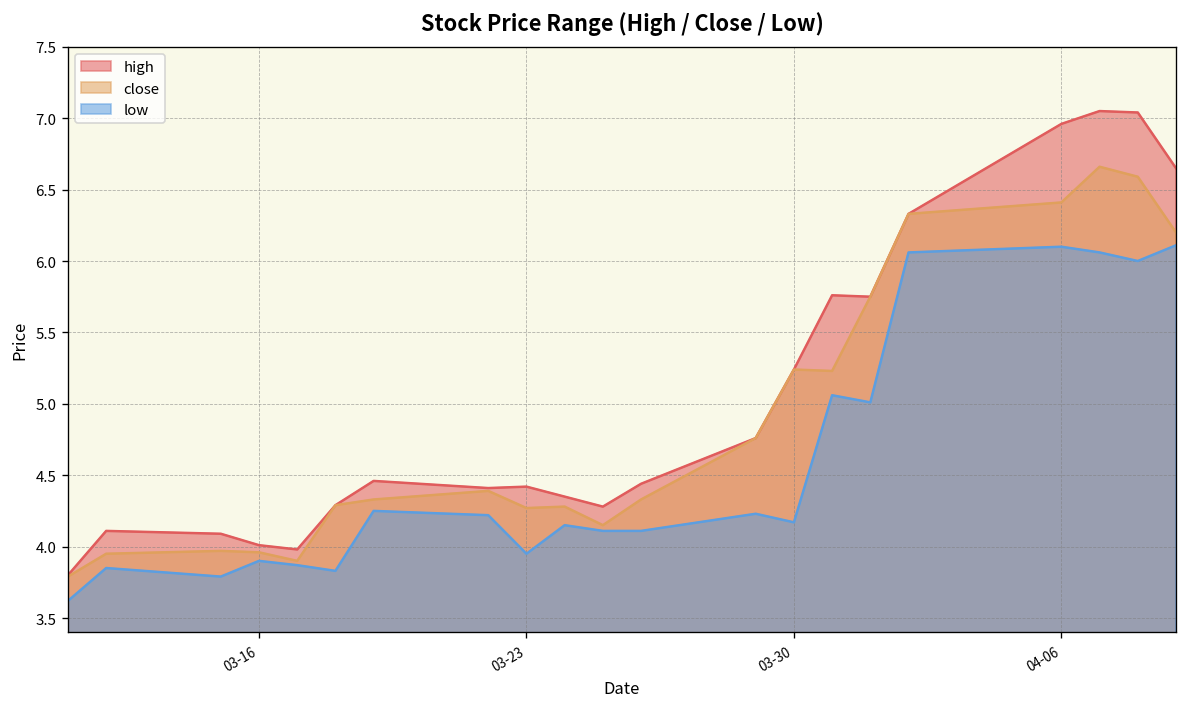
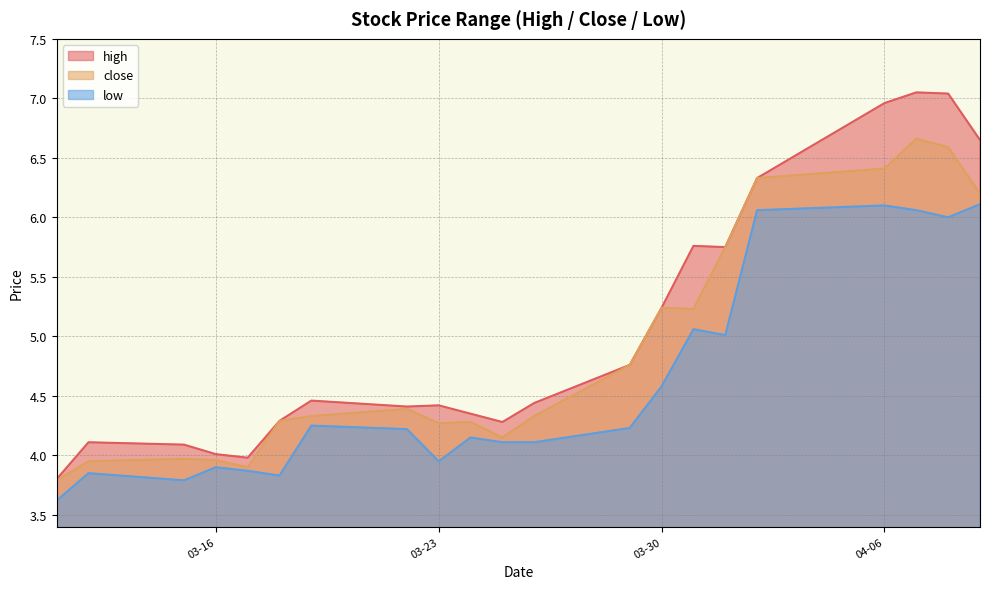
low, 03-30: 4.17 -> 4.58
